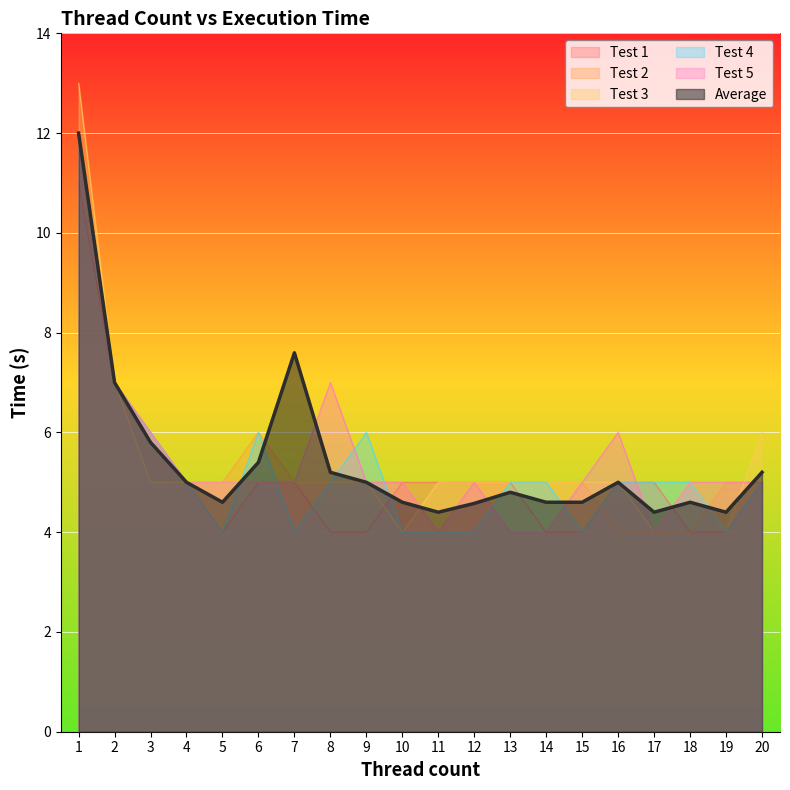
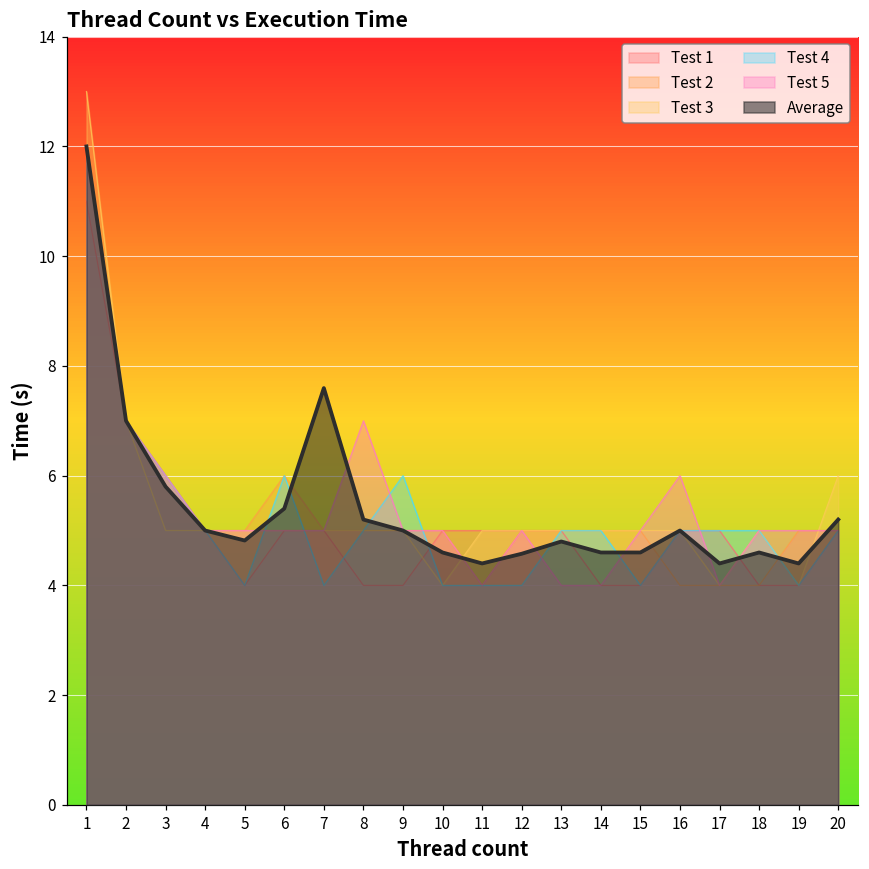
Average, 5: 4.6 -> 4.8
